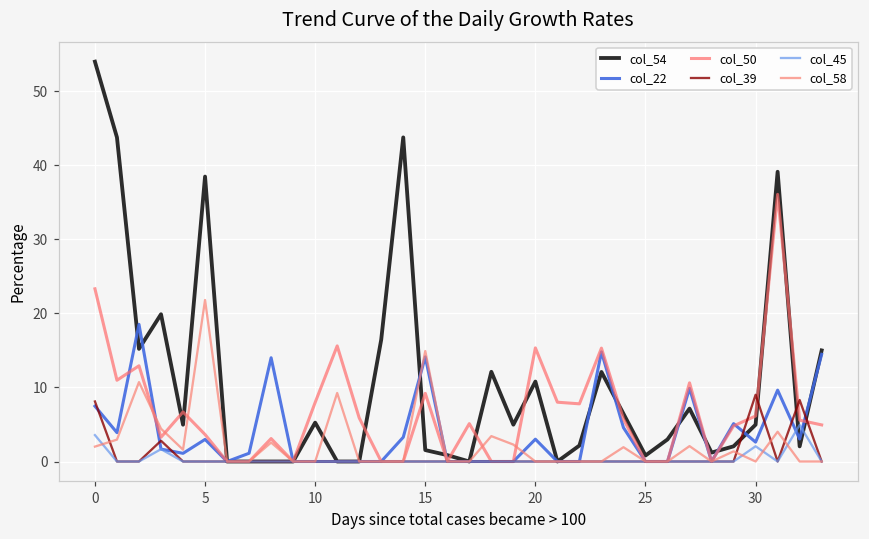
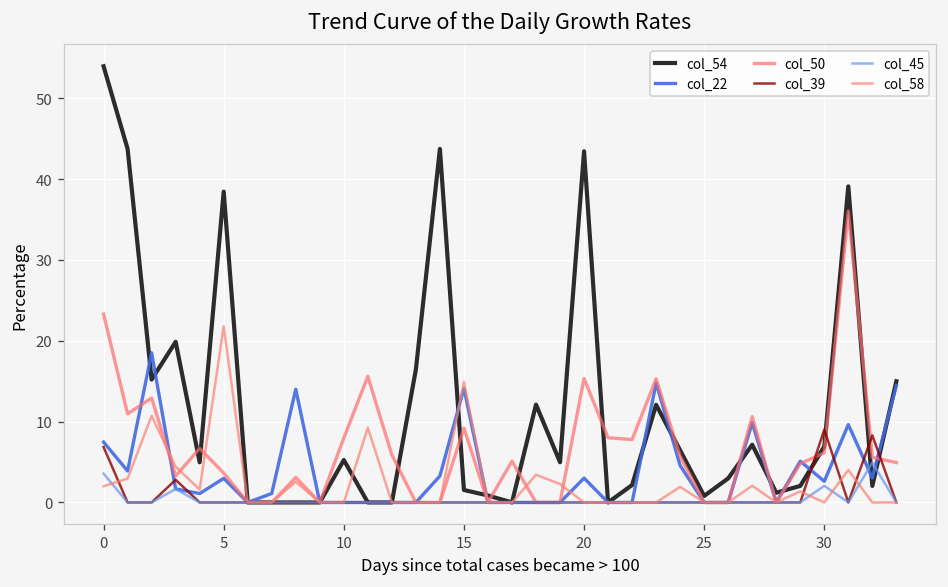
col_39, 0: 8 -> 7
col_54, 20: 11 -> 43
col_54, 30: 5 -> 7
